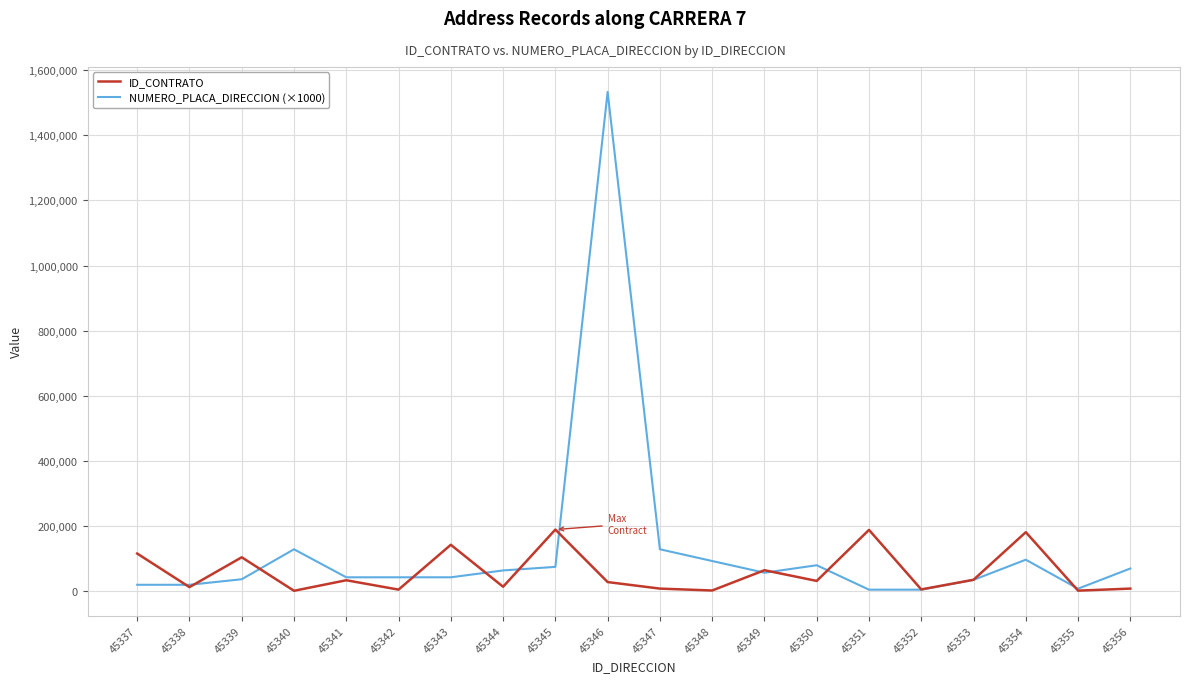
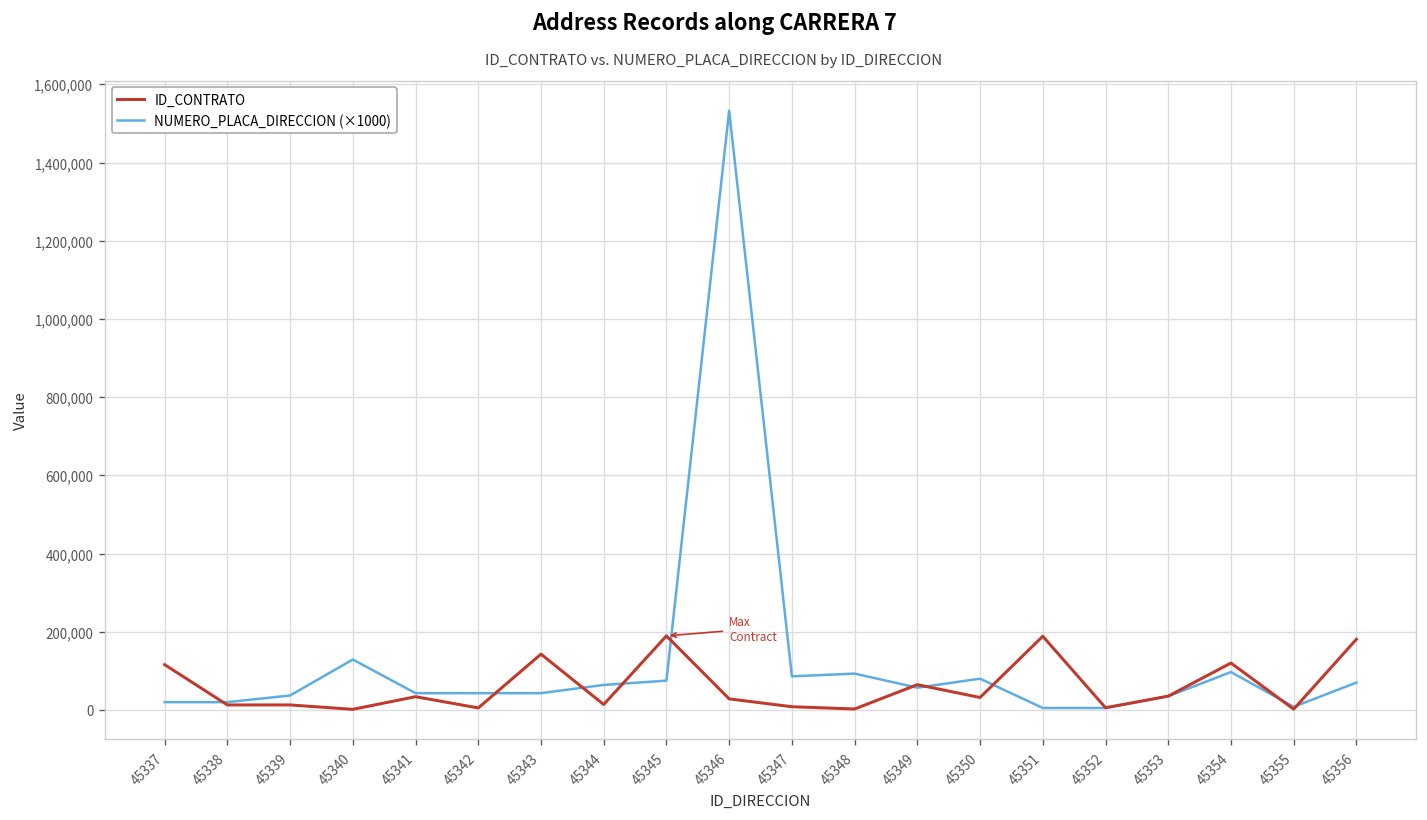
ID_CONTRATO, 45339: 100,000 -> 10,000
NUMERO_PLACA_DIRECCION (×1000), 45347: 130,000 -> 90,000
ID_CONTRATO, 45354: 180,000 -> 120,000
ID_CONTRATO, 45356: 10,000 -> 180,000
